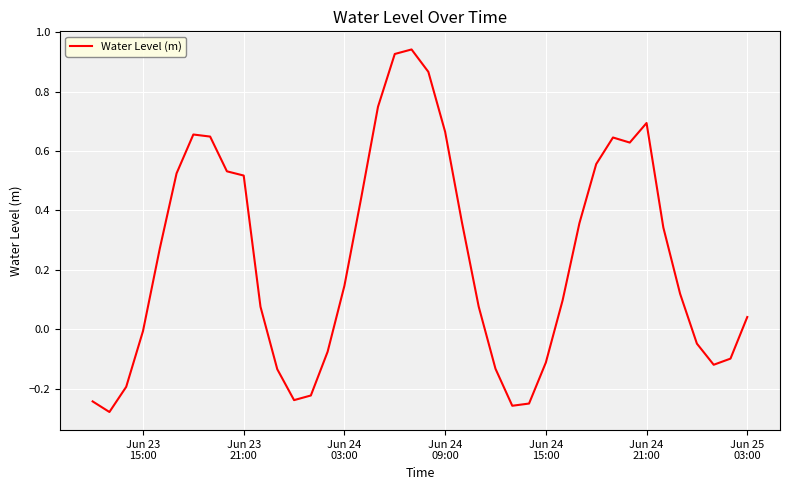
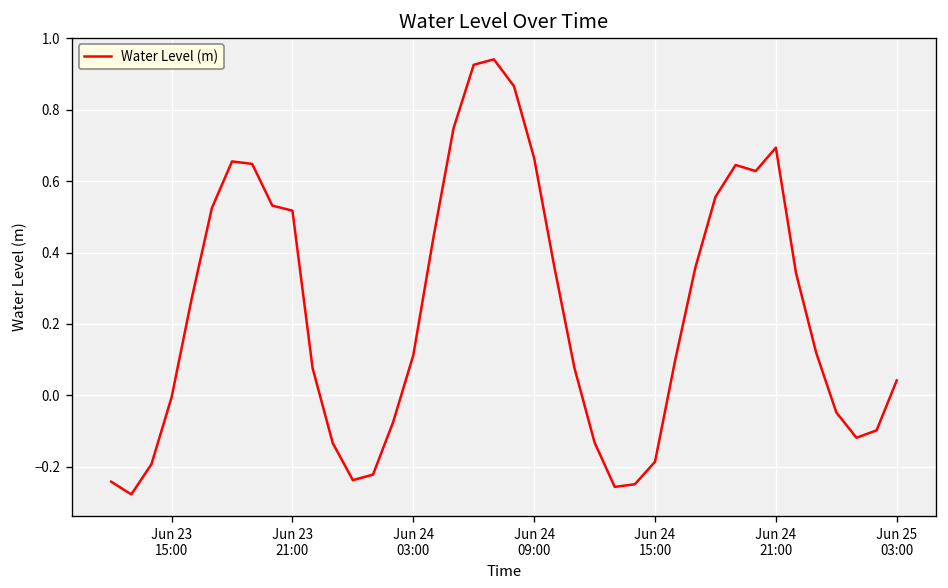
Jun 24 03:00: 0.15 -> 0.11
Jun 24 15:00: -0.11 -> -0.19
